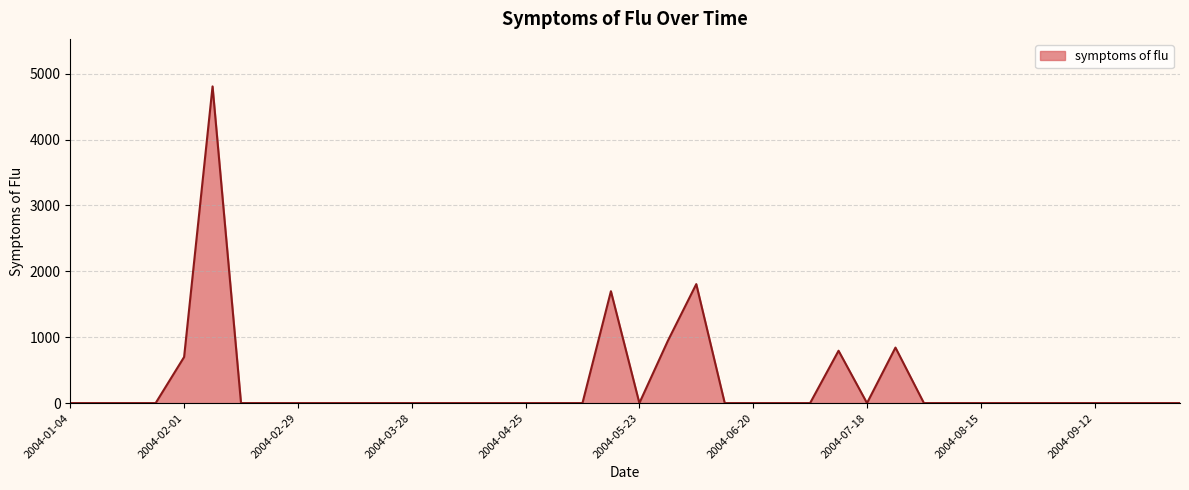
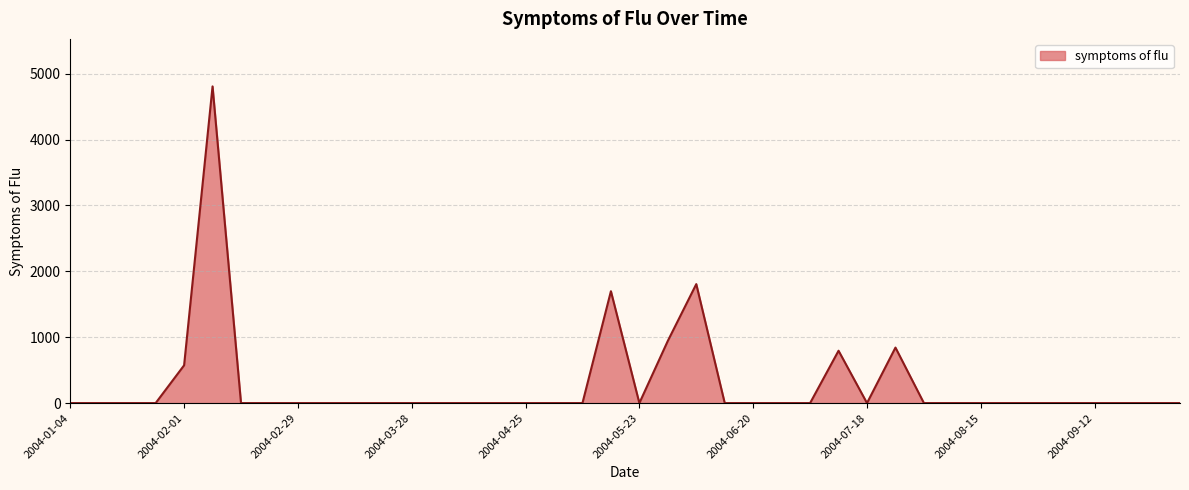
2004-02-01: 700 -> 600
